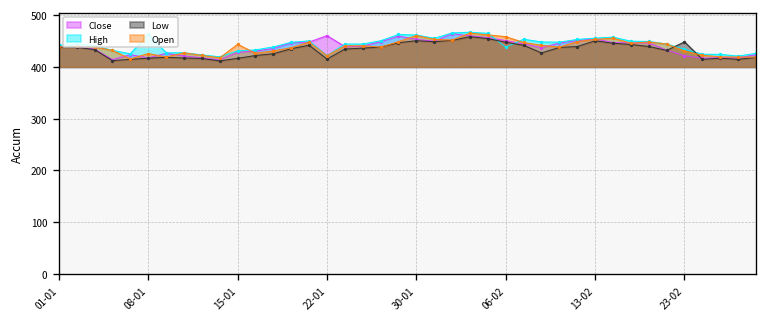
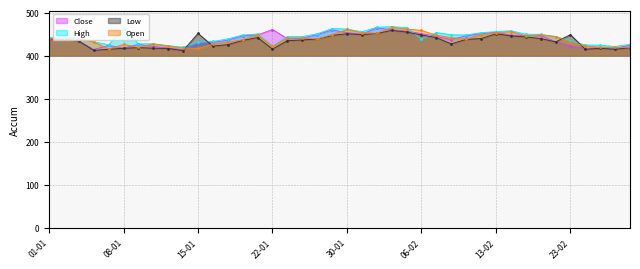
Low, 15-01: 420 -> 450
Open, 15-01: 440 -> 420
